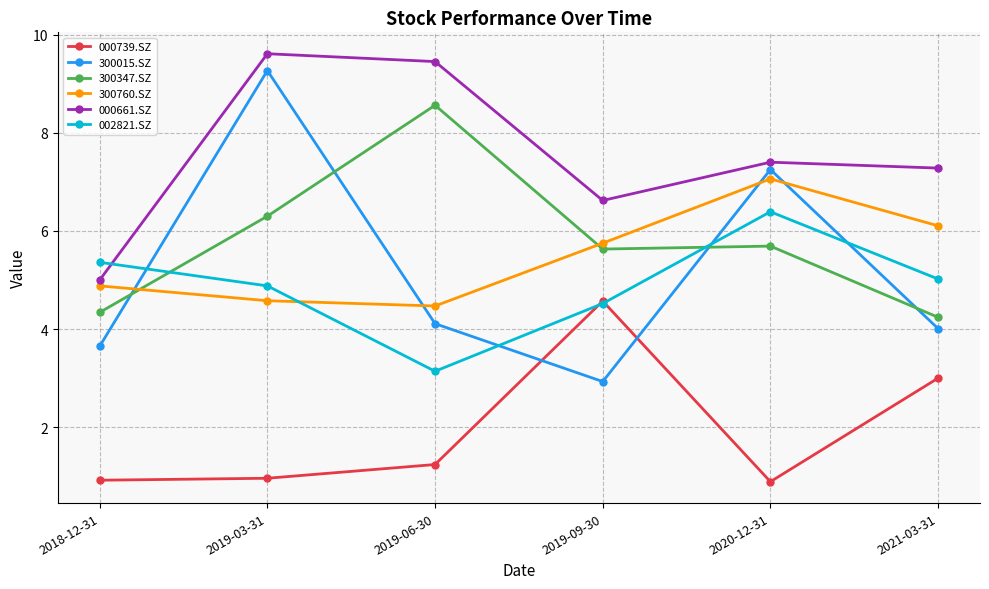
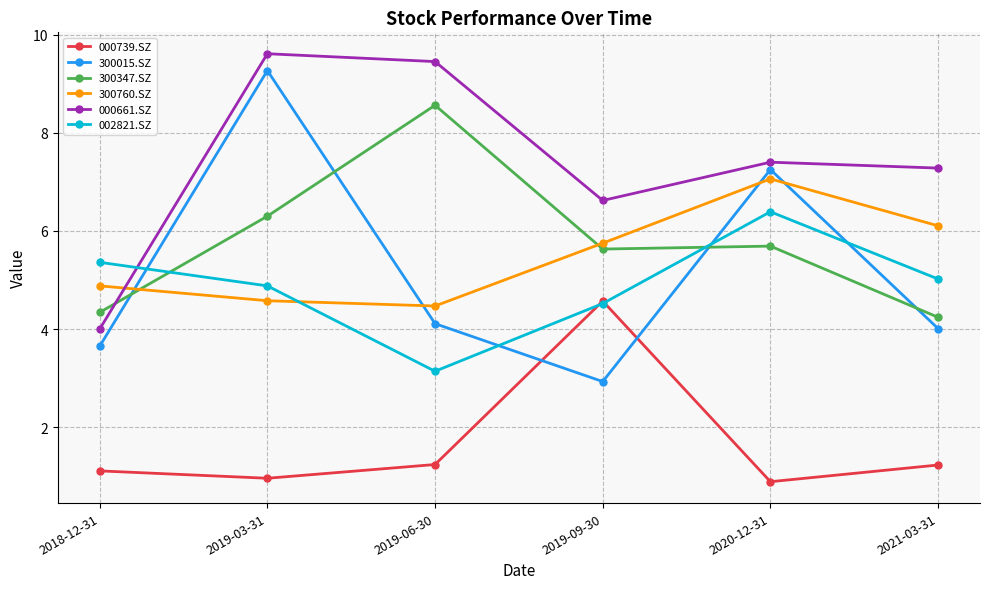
000739.SZ, 2018-12-31: 0.9 -> 1.1
000661.SZ, 2018-12-31: 5 -> 4
000739.SZ, 2021-03-31: 3.0 -> 1.2
